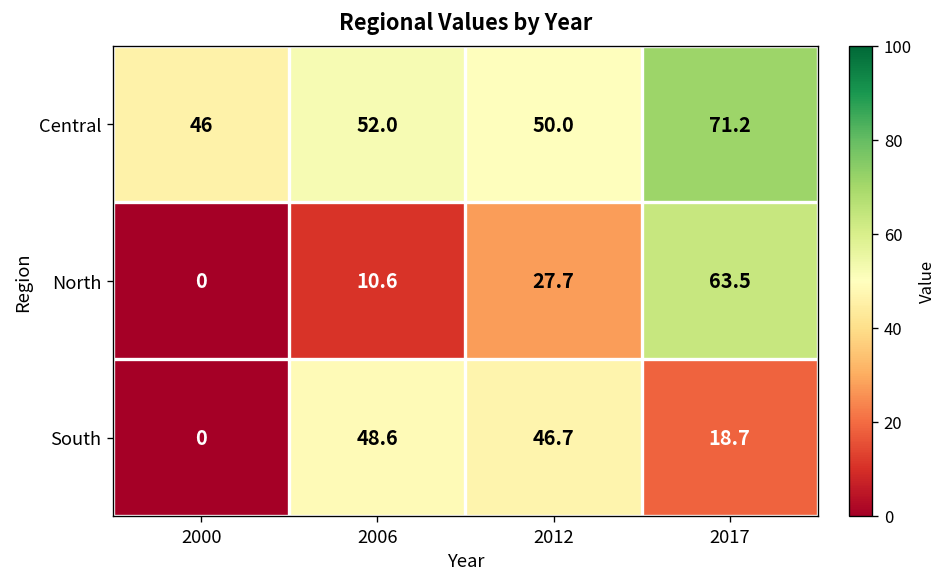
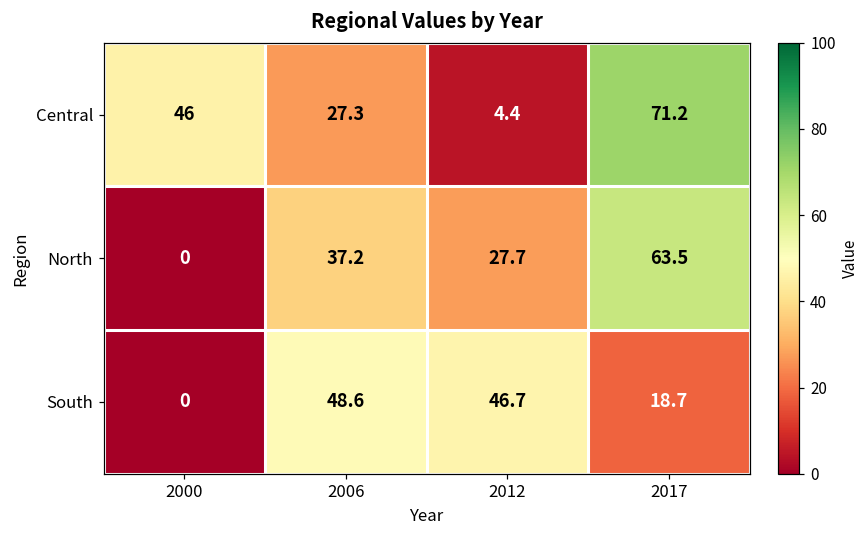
Central, 2006: 52.0 -> 27.3
Central, 2012: 50.0 -> 4.4
North, 2006: 10.6 -> 37.2
